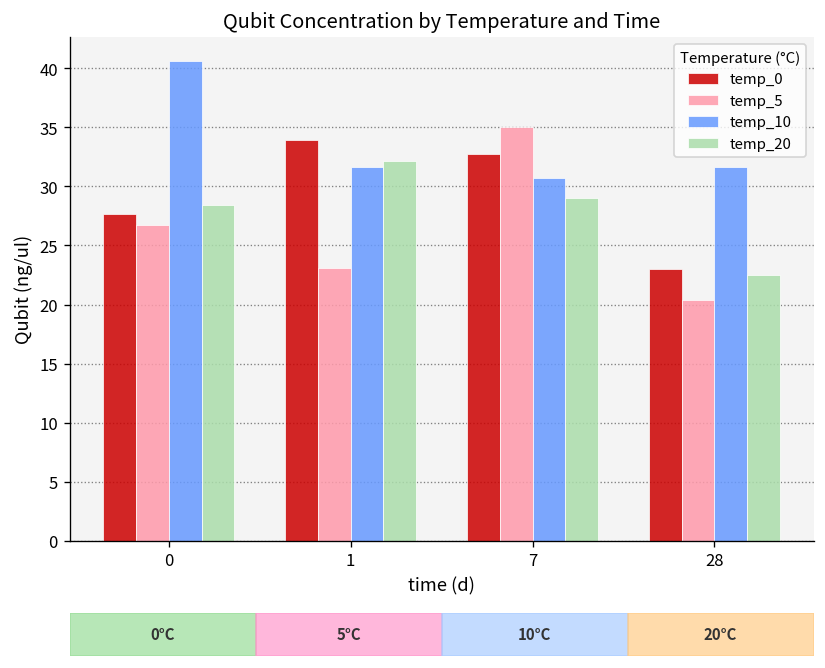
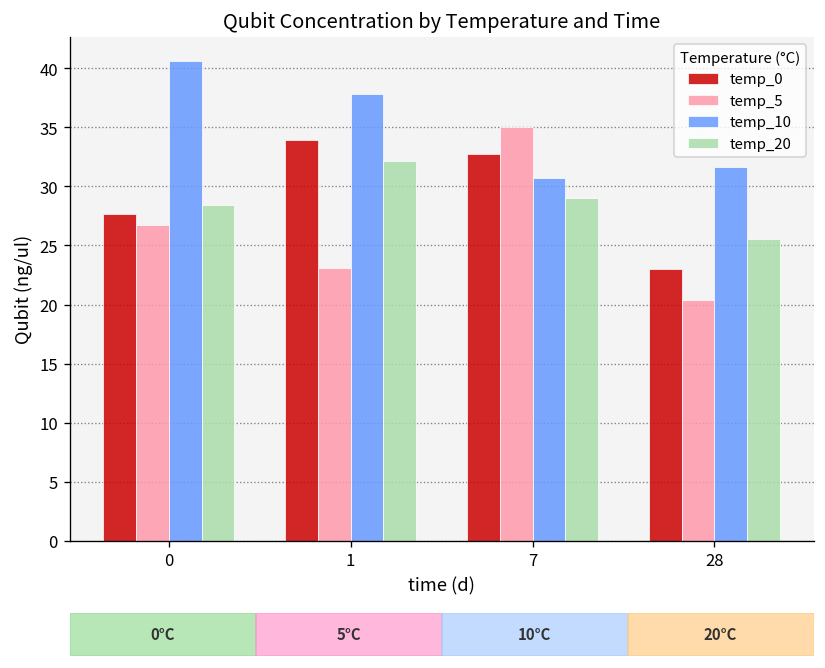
temp_10, 1: 32 -> 38
temp_20, 28: 23 -> 26
